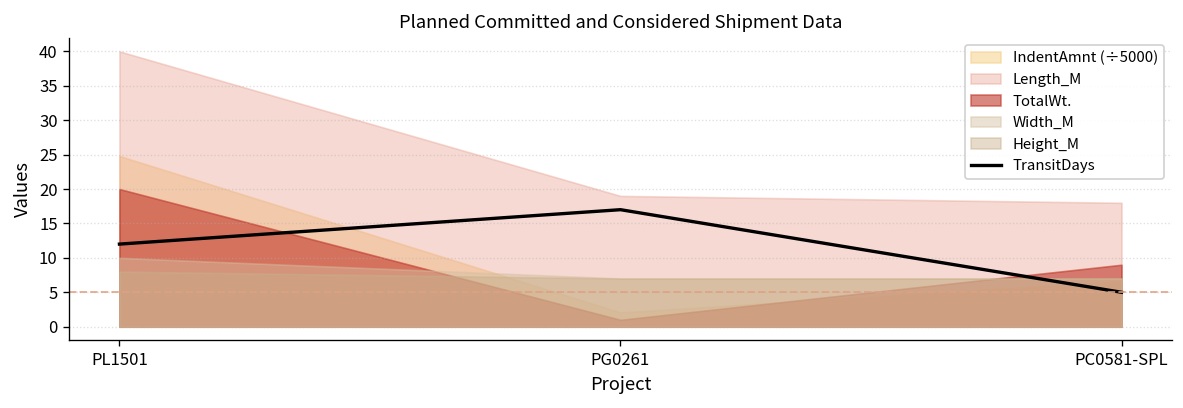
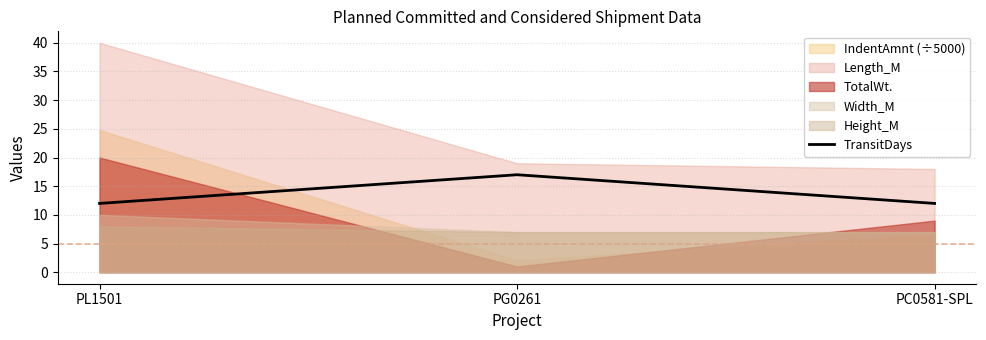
TransitDays, PC0581-SPL: 5 -> 12
